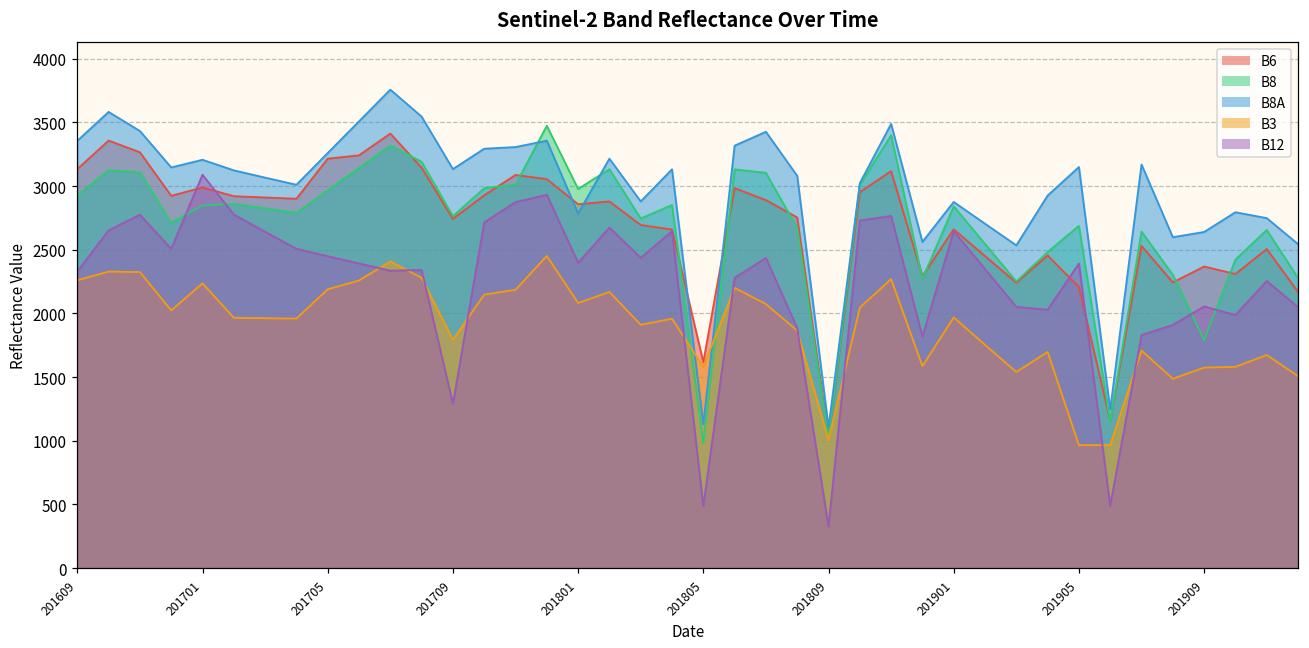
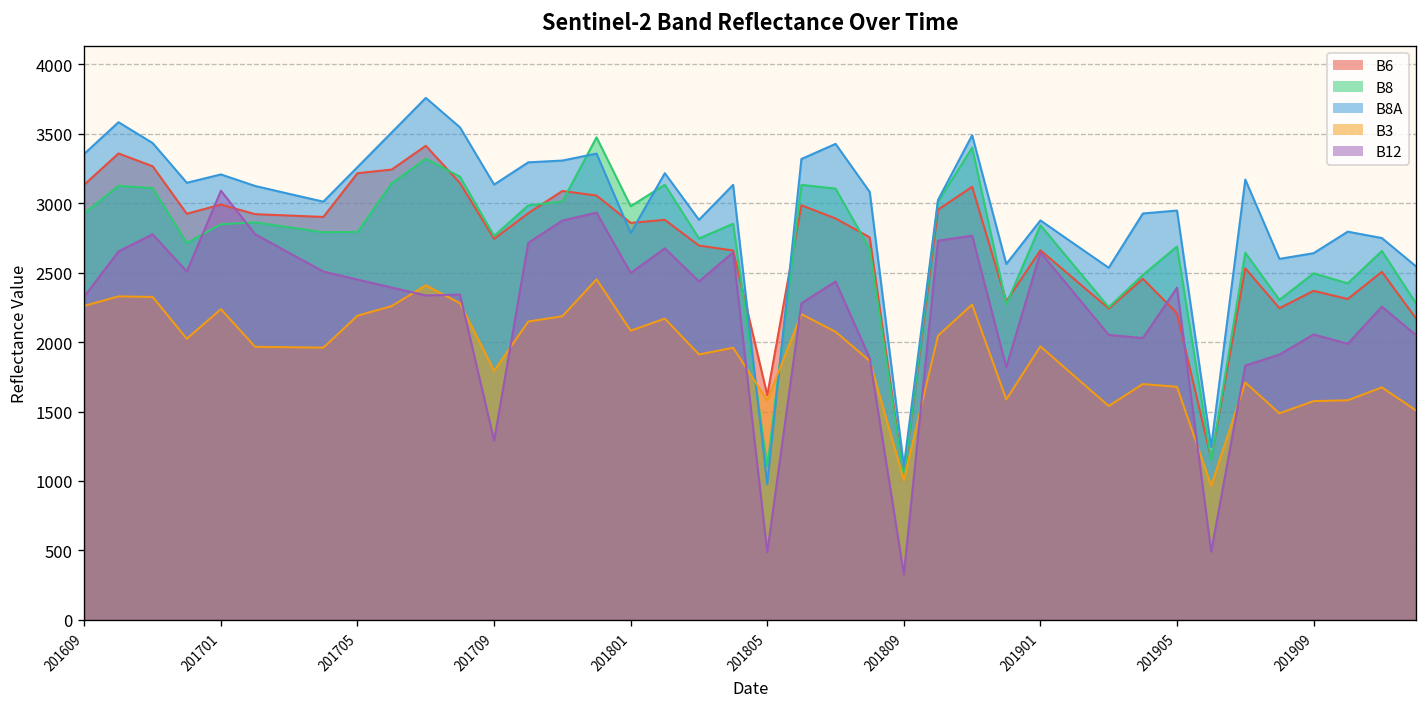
B8, 201705: 2970 -> 2790
B12, 201801: 2400 -> 2500
B8, 201805: 980 -> 1100
B8A, 201805: 1130 -> 980
B8A, 201905: 3150 -> 2950
B3, 201905: 970 -> 1680
B8, 201909: 1790 -> 2500
